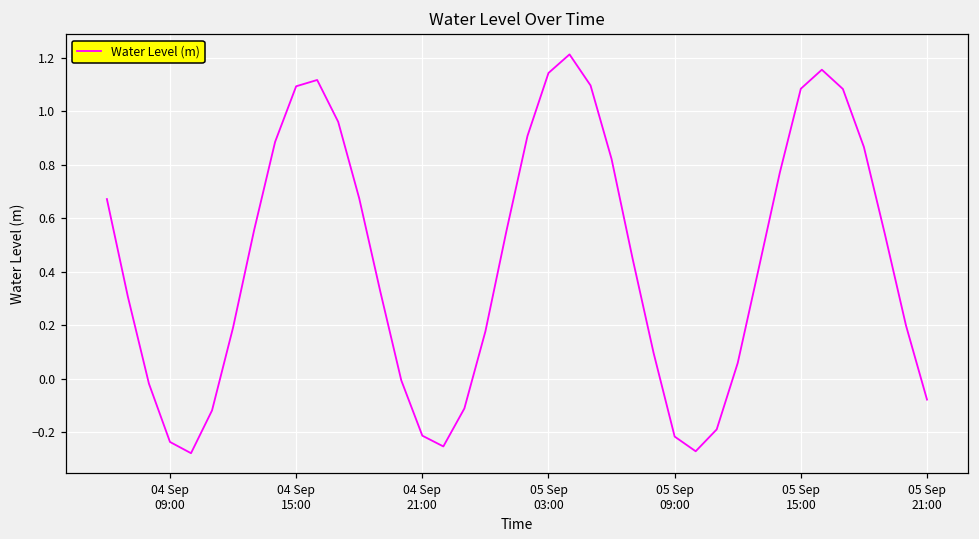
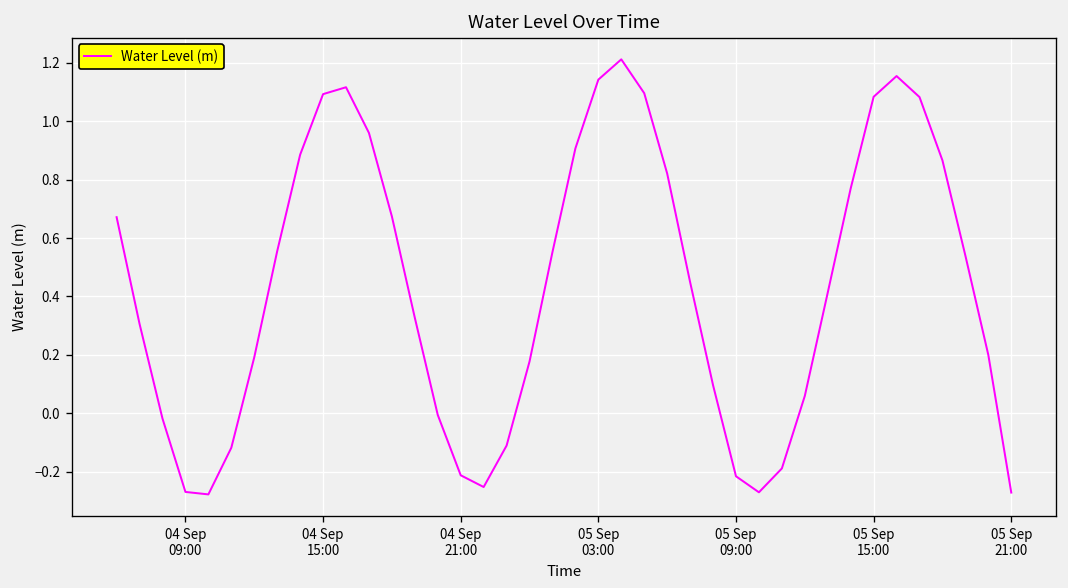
04 Sep 09:00: -0.24 -> -0.27
05 Sep 21:00: -0.08 -> -0.27
